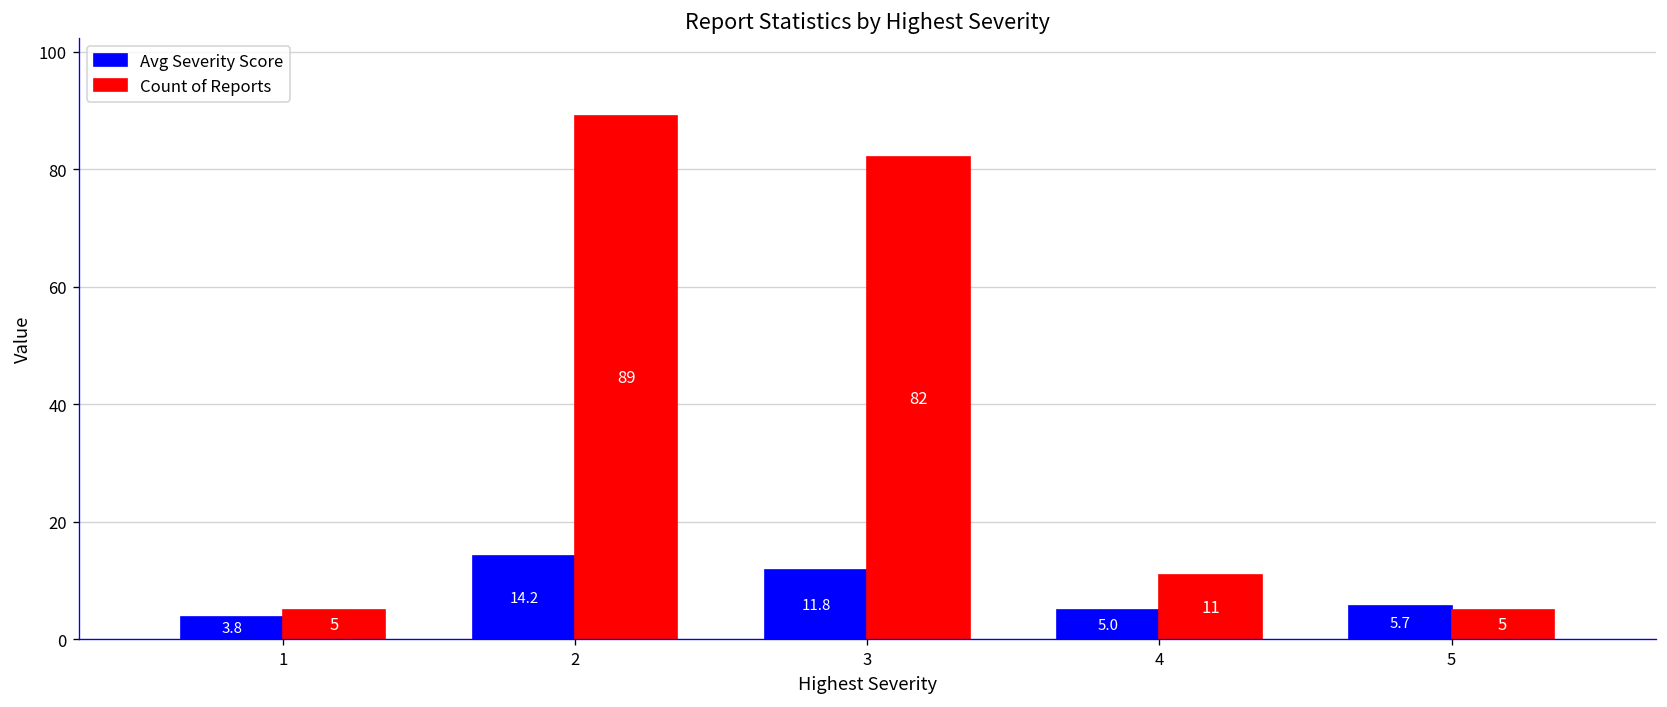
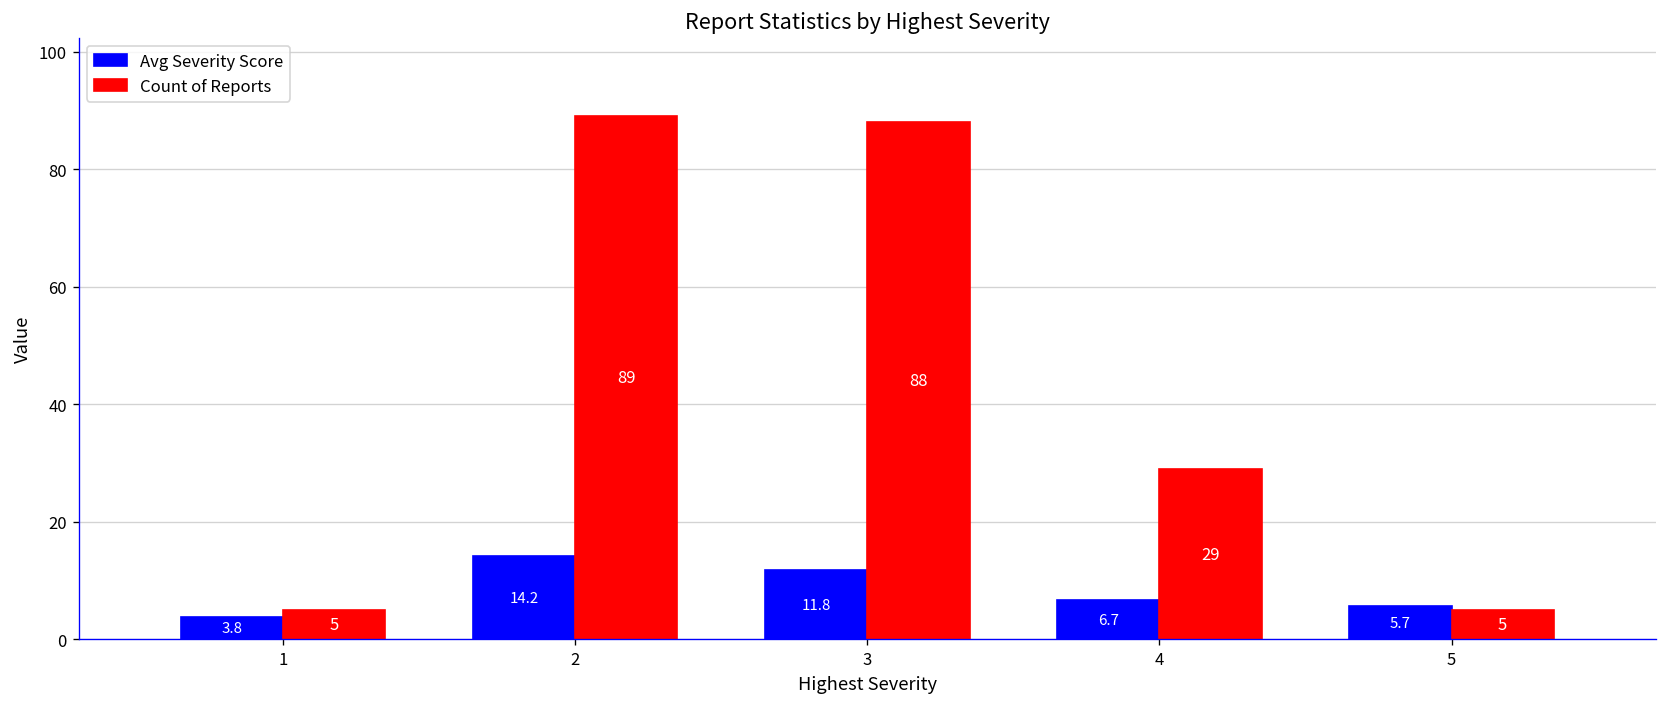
Count of Reports, 3: 82 -> 88
Avg Severity Score, 4: 5.0 -> 6.7
Count of Reports, 4: 11 -> 29
